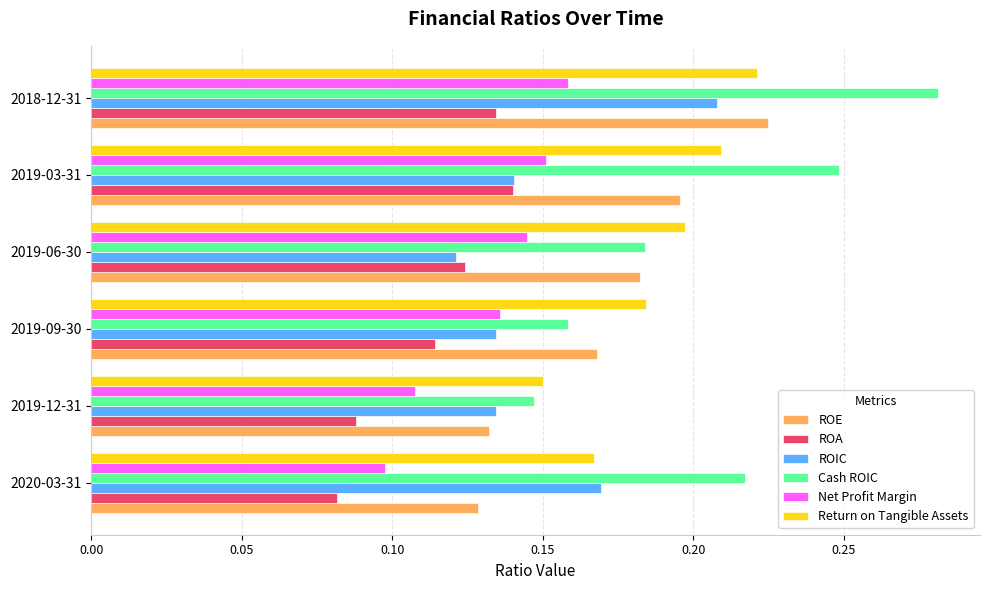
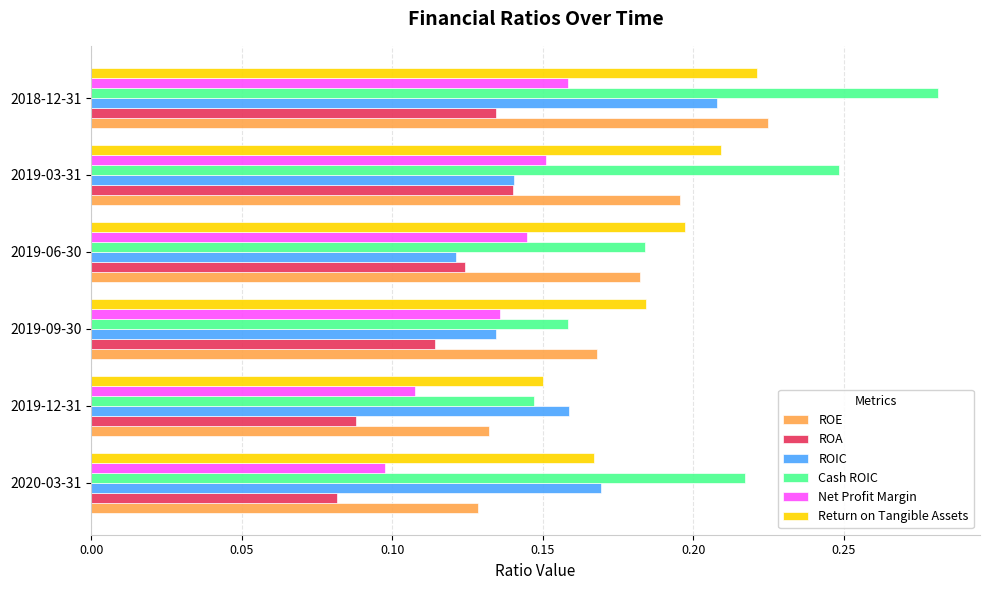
ROIC, 2019-12-31: 0.134 -> 0.159
